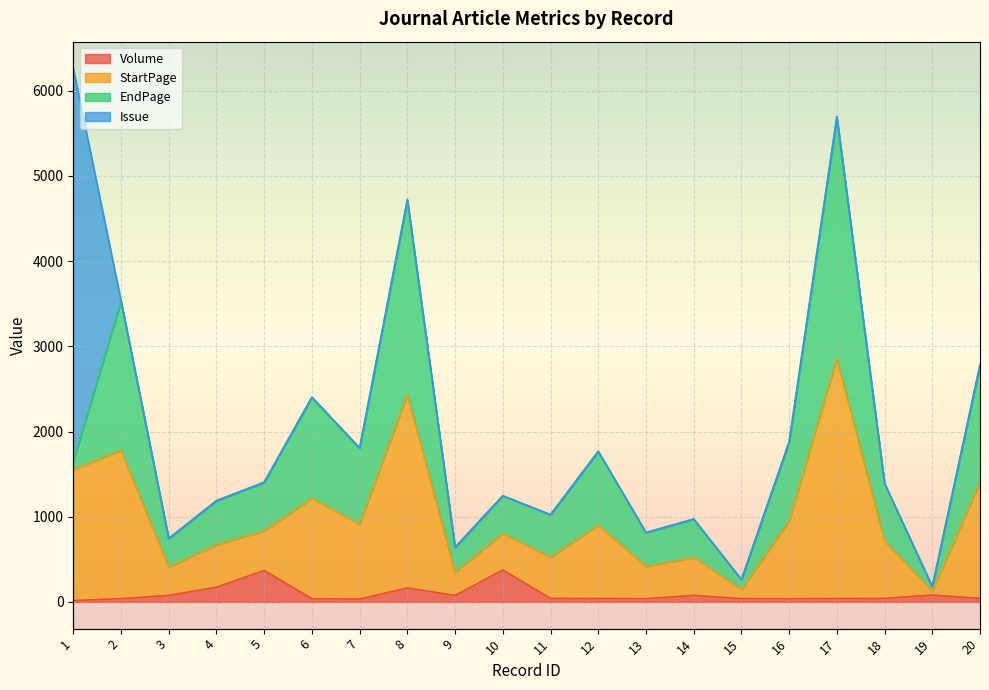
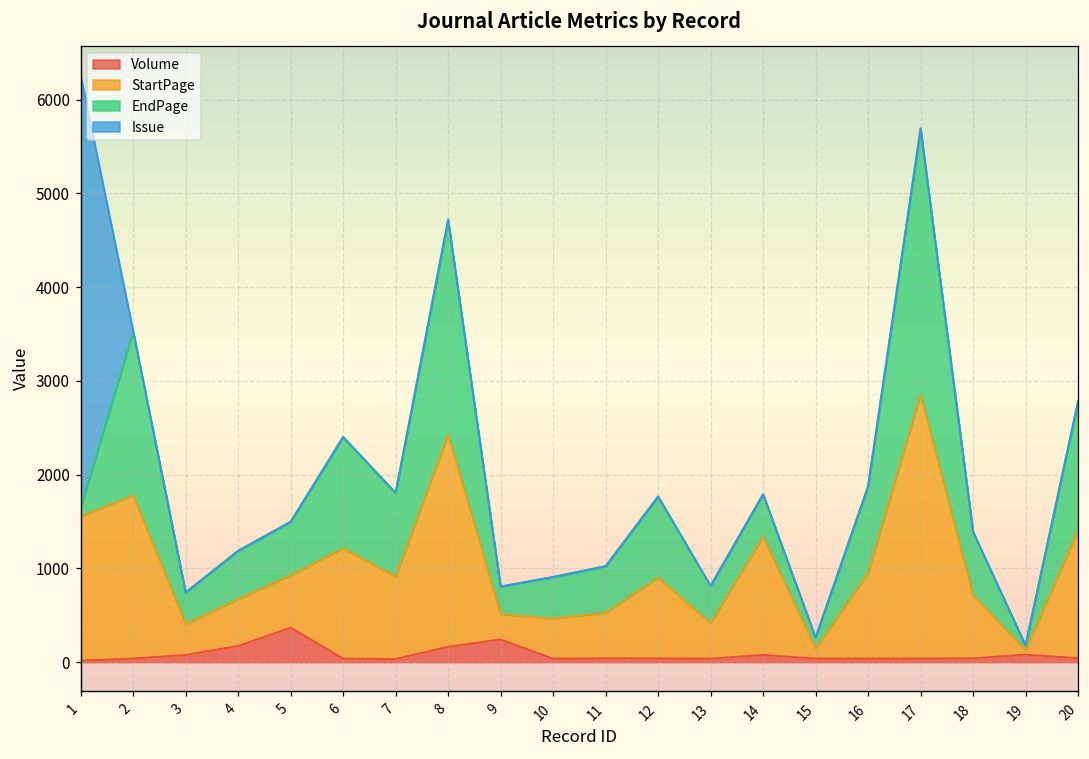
StartPage, 5: 500 -> 600
Volume, 9: 100 -> 200
Volume, 10: 400 -> 0
StartPage, 14: 400 -> 1300
